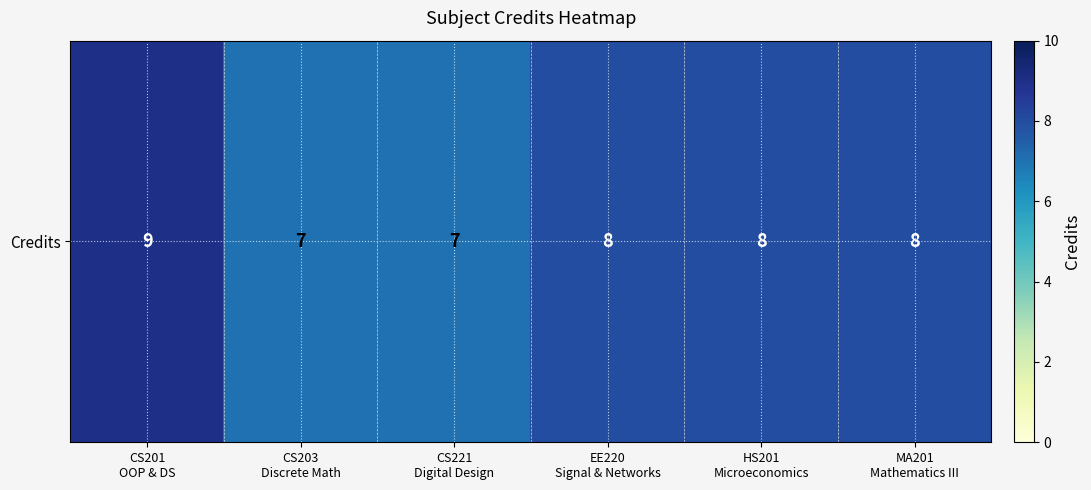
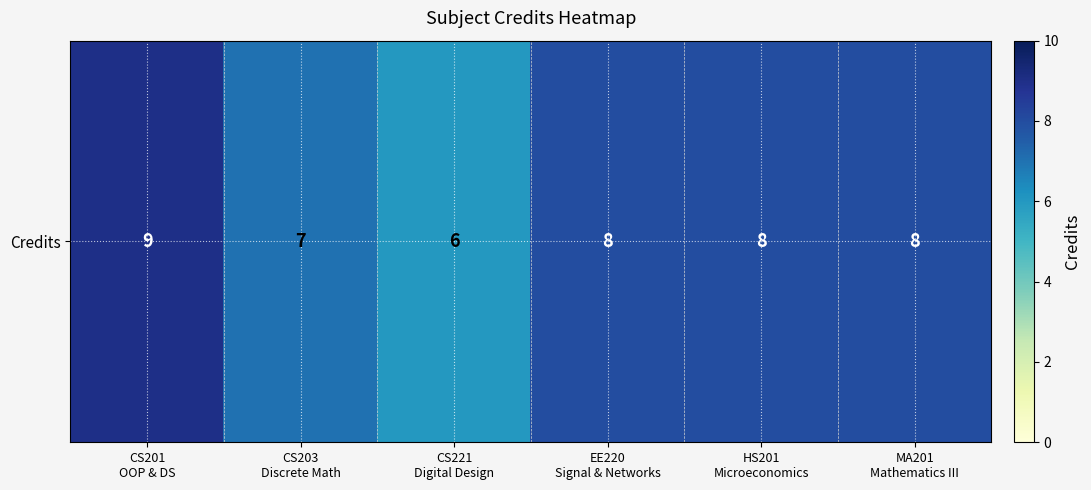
Credits, CS221 Digital Design: 7 -> 6
